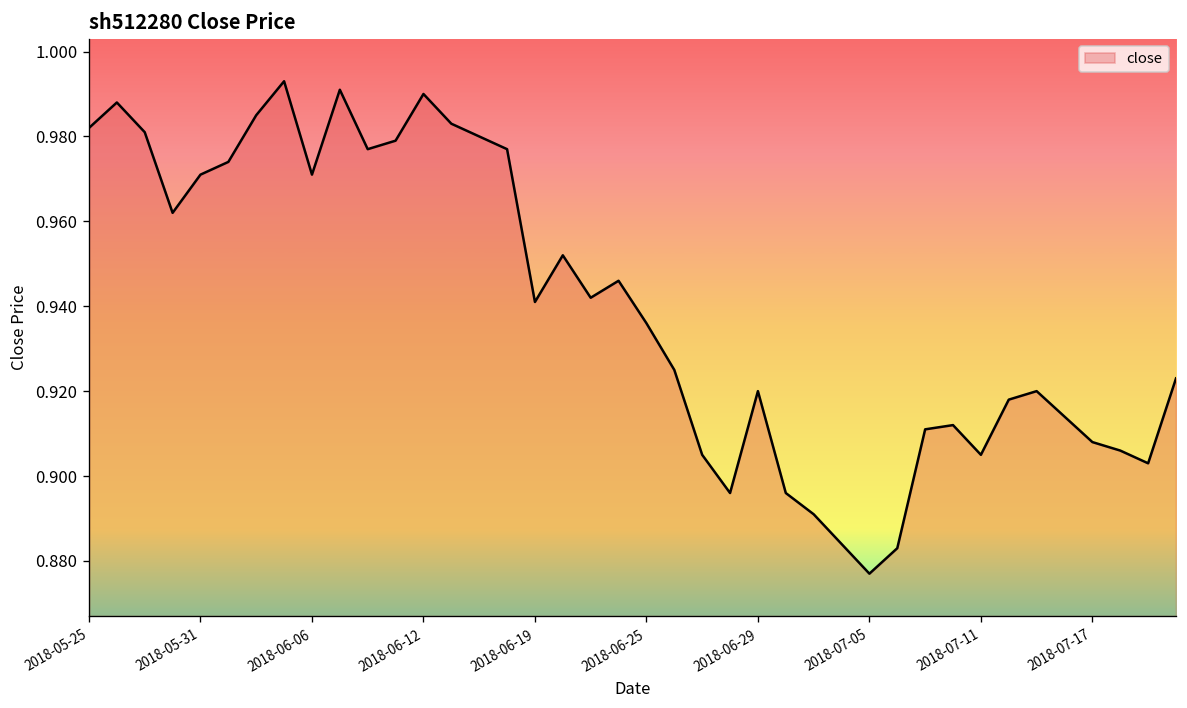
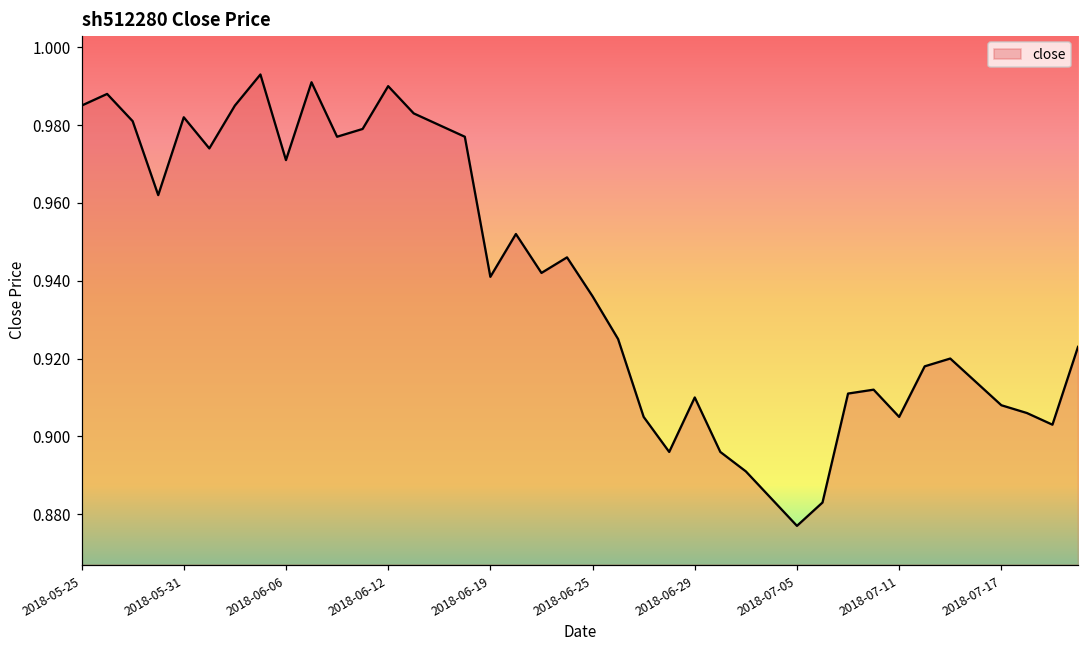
2018-05-25: 0.982 -> 0.985
2018-05-31: 0.971 -> 0.982
2018-06-29: 0.92 -> 0.91
